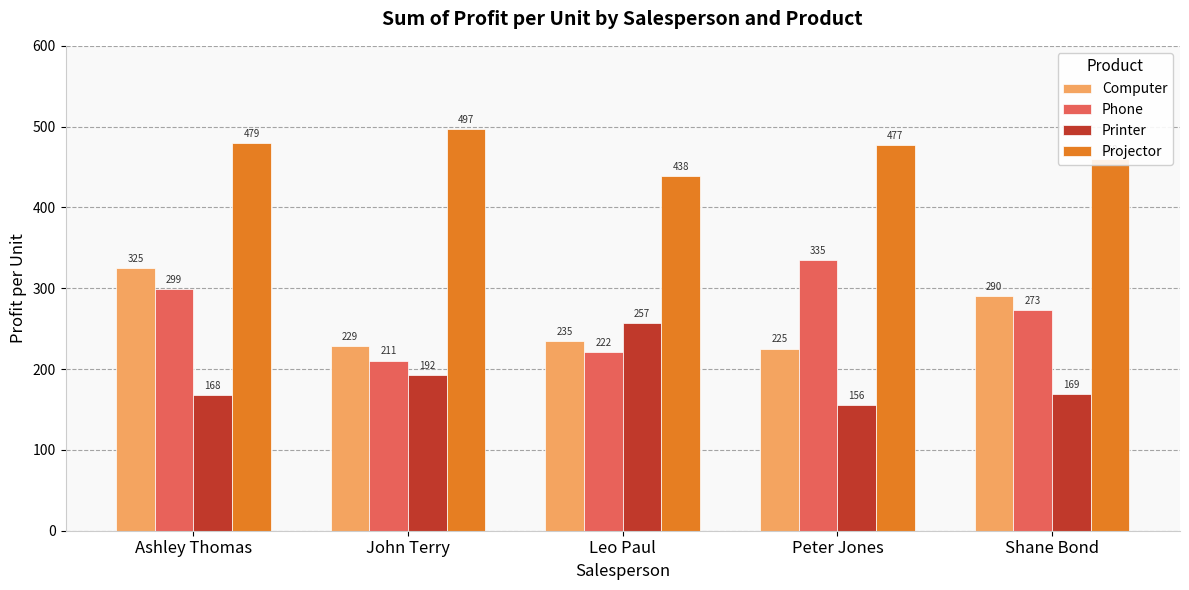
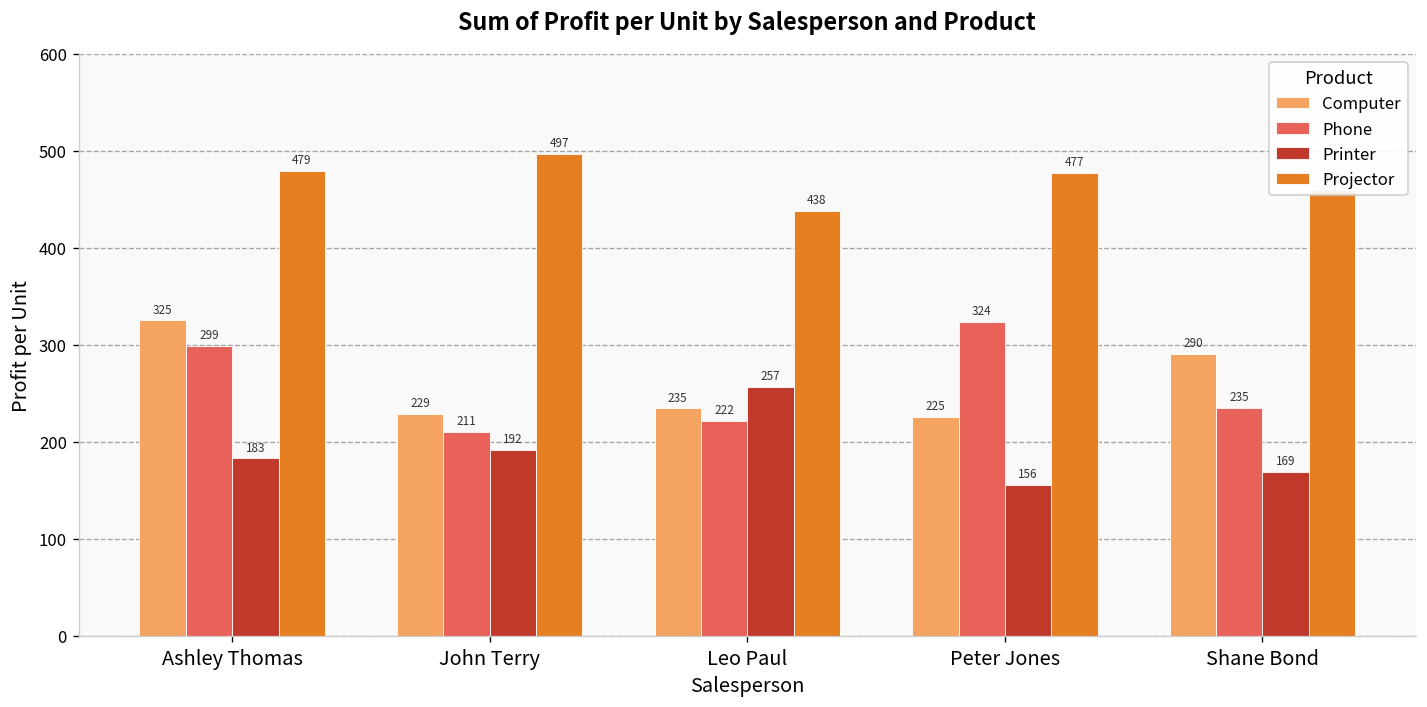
Printer, Ashley Thomas: 168 -> 183
Phone, Peter Jones: 335 -> 324
Phone, Shane Bond: 273 -> 235
